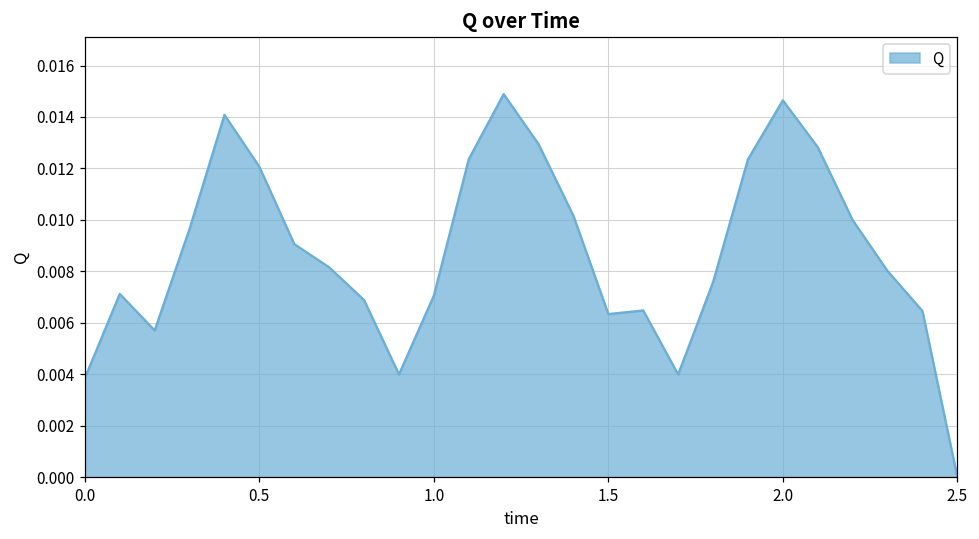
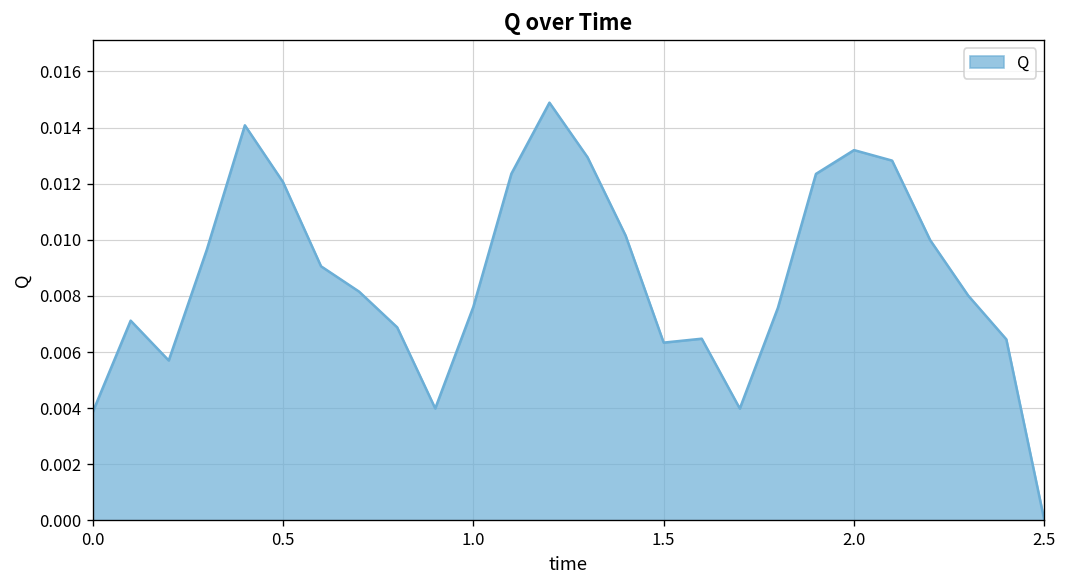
1.0: 0.0071 -> 0.0076
2.0: 0.0146 -> 0.0132
